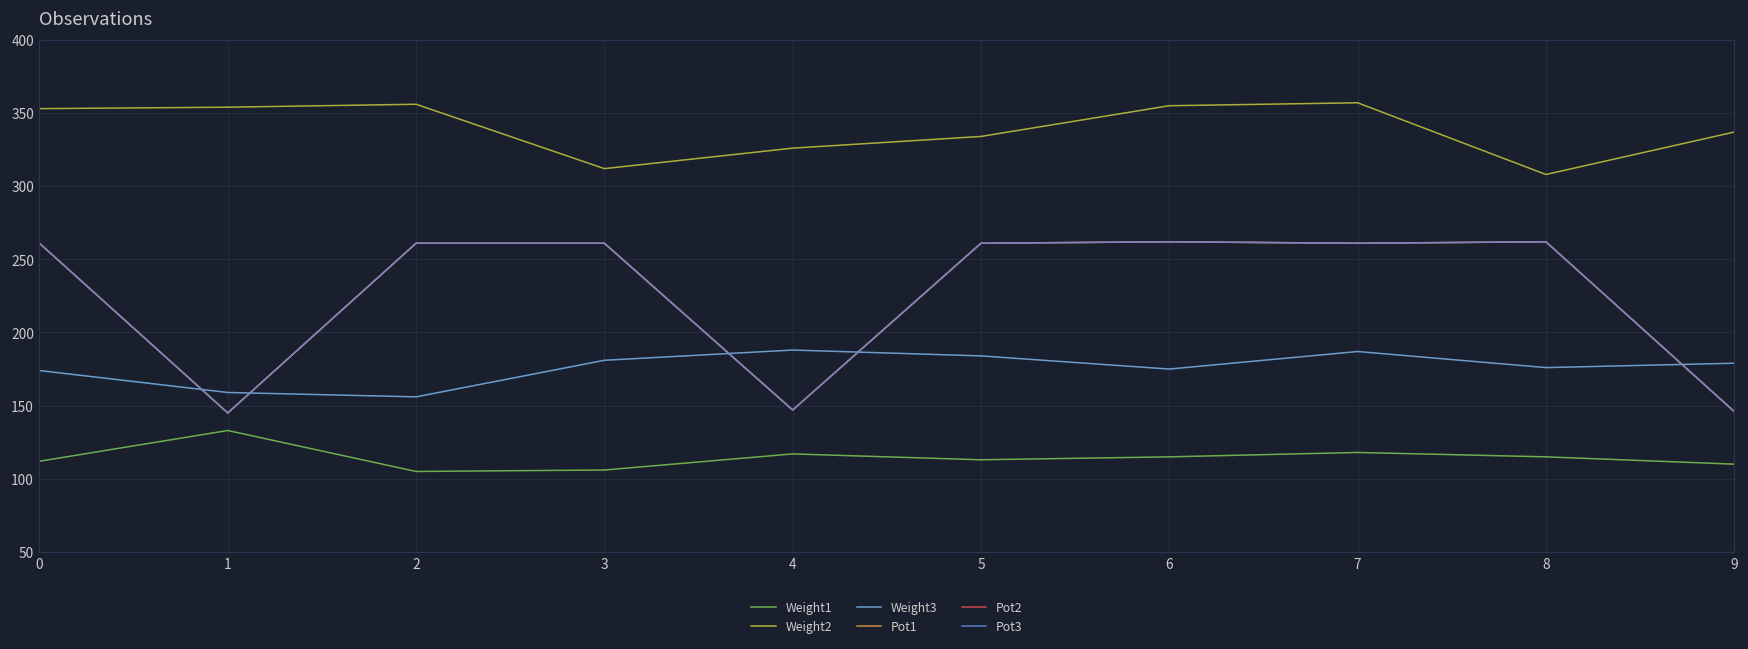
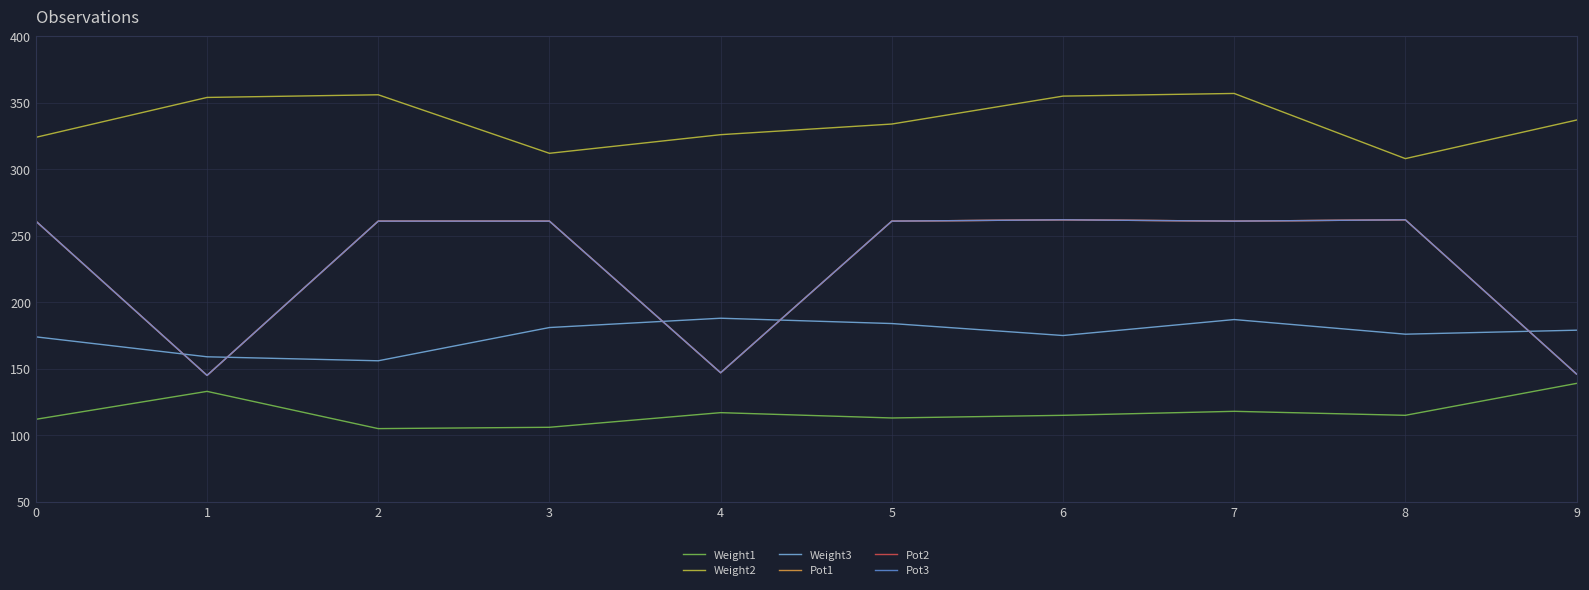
Weight2, 0: 353 -> 324
Weight1, 9: 110 -> 139
